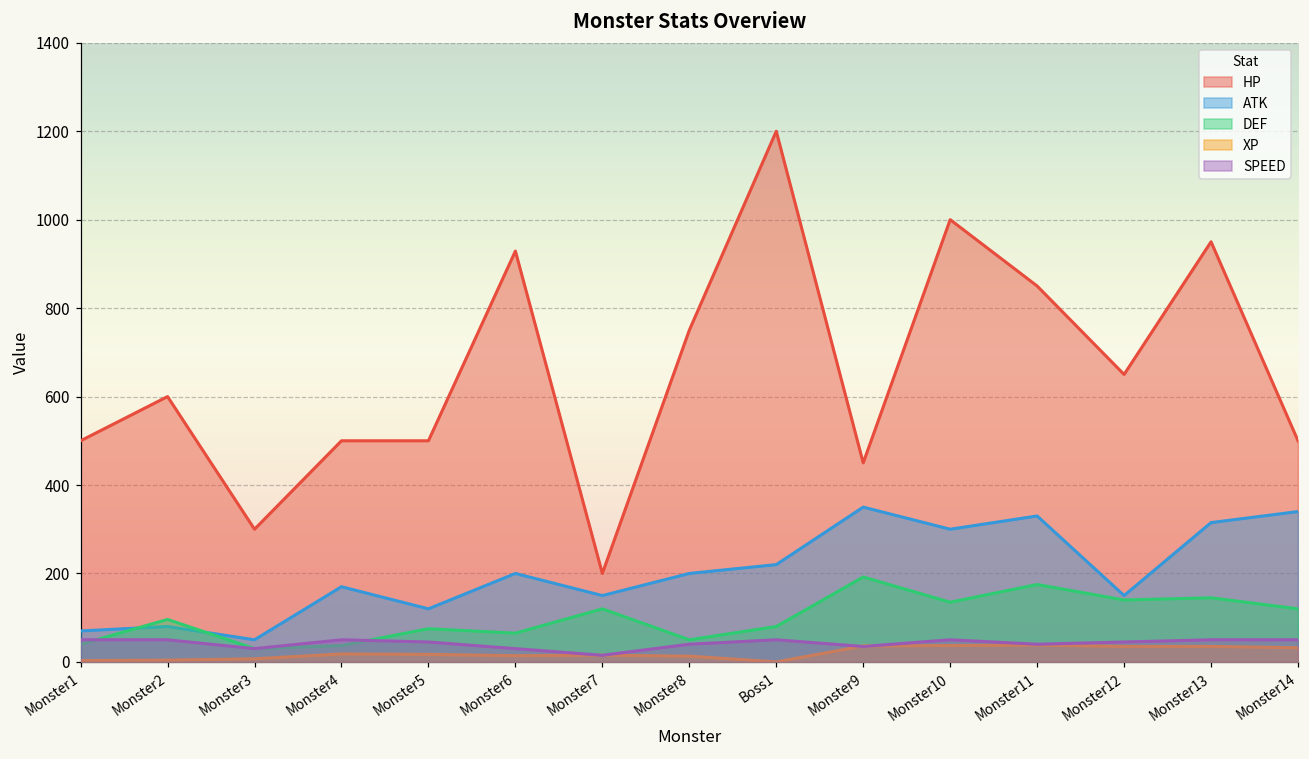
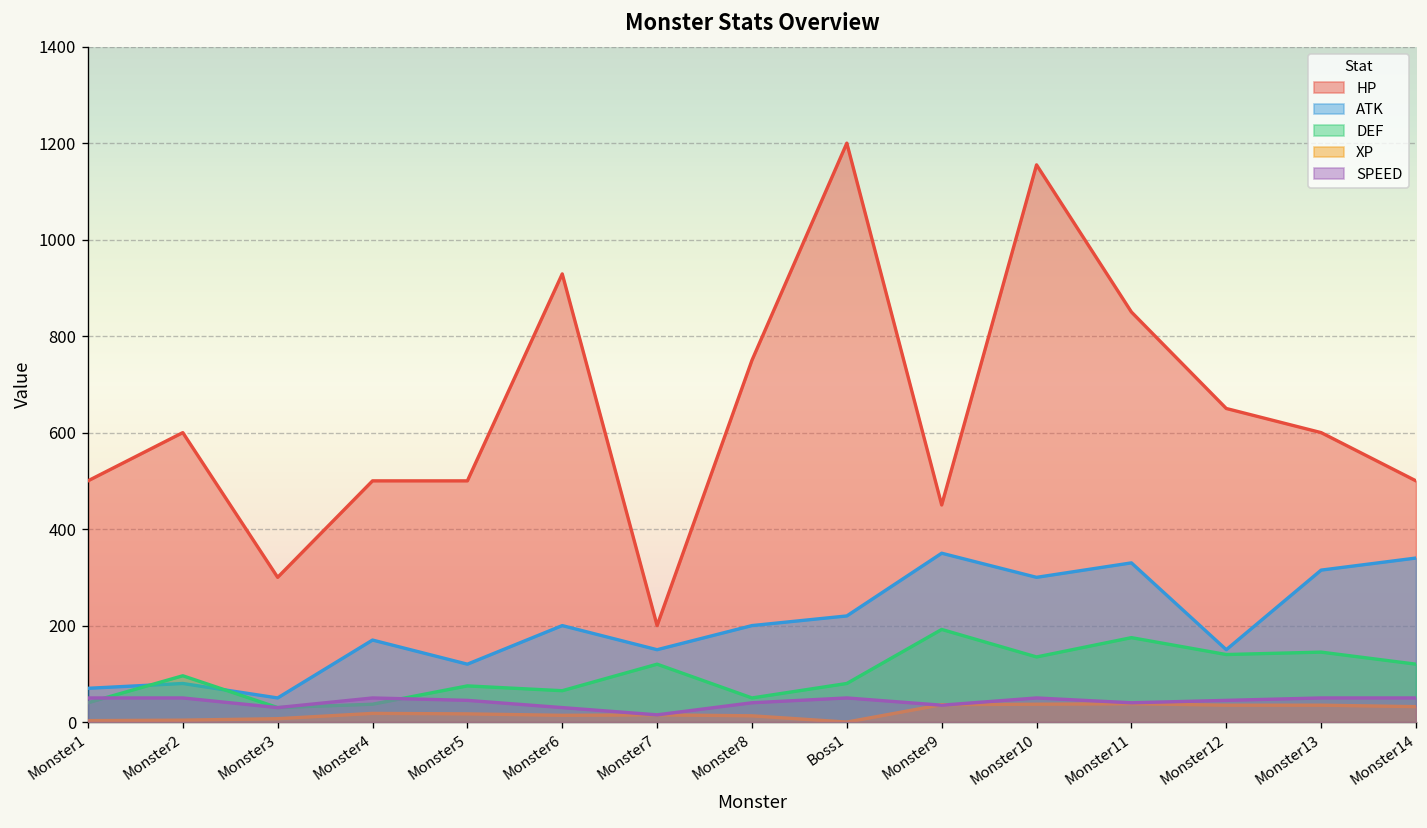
HP, Monster10: 1000 -> 1160
HP, Monster13: 950 -> 600
